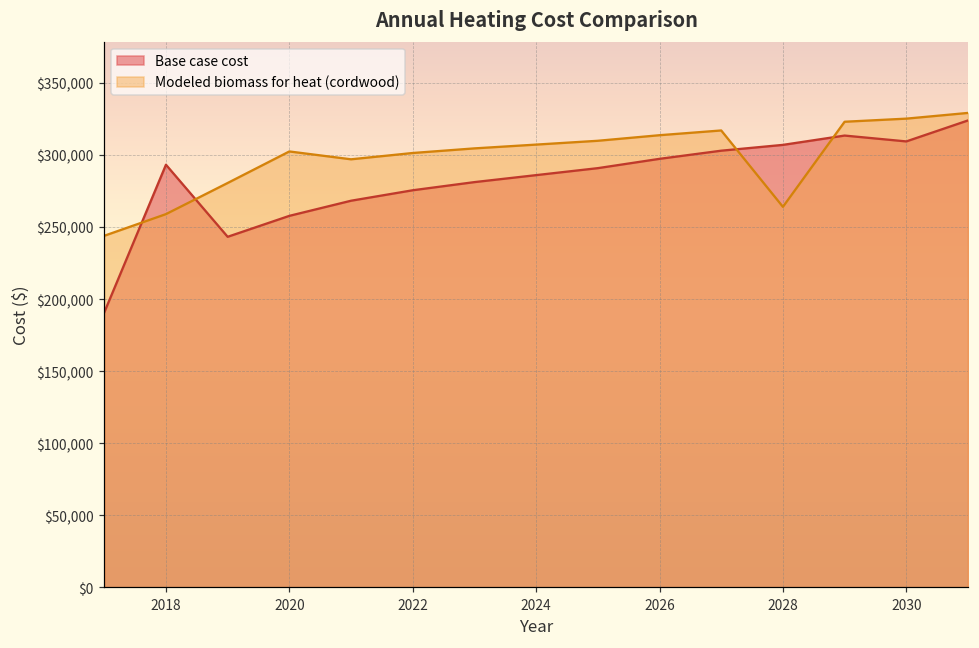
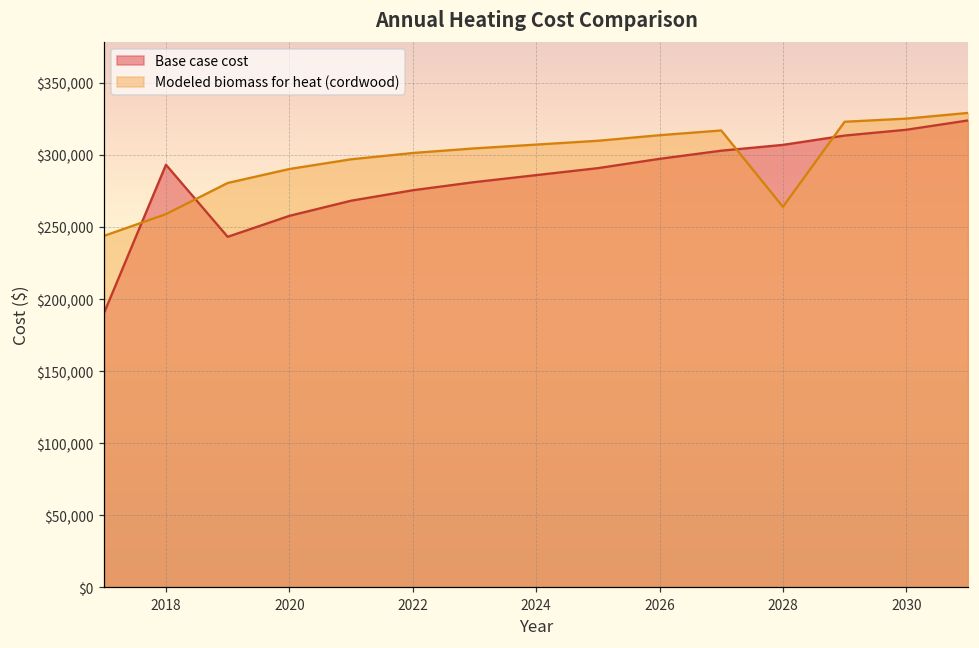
Modeled biomass for heat (cordwood), 2020: $302,000 -> $290,000
Base case cost, 2030: $309,000 -> $318,000
